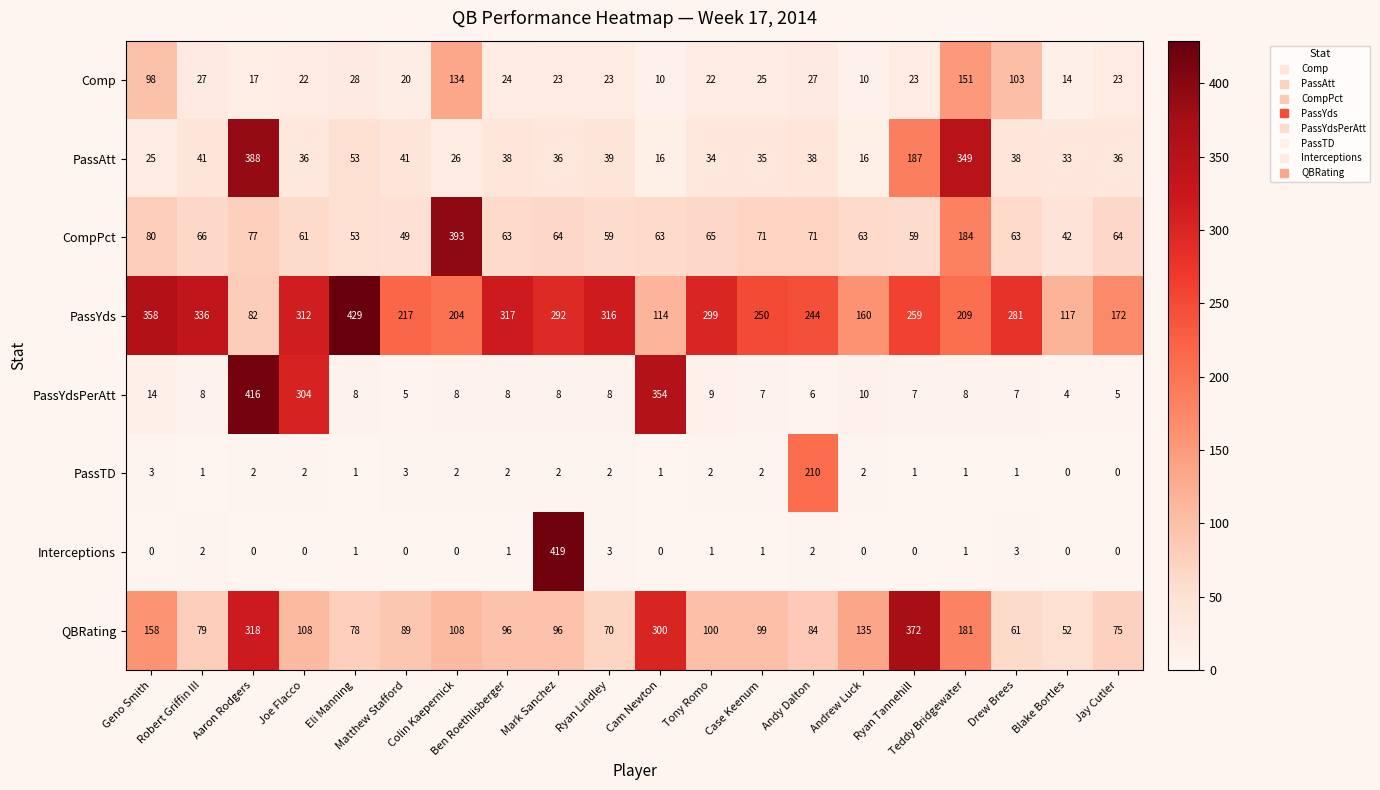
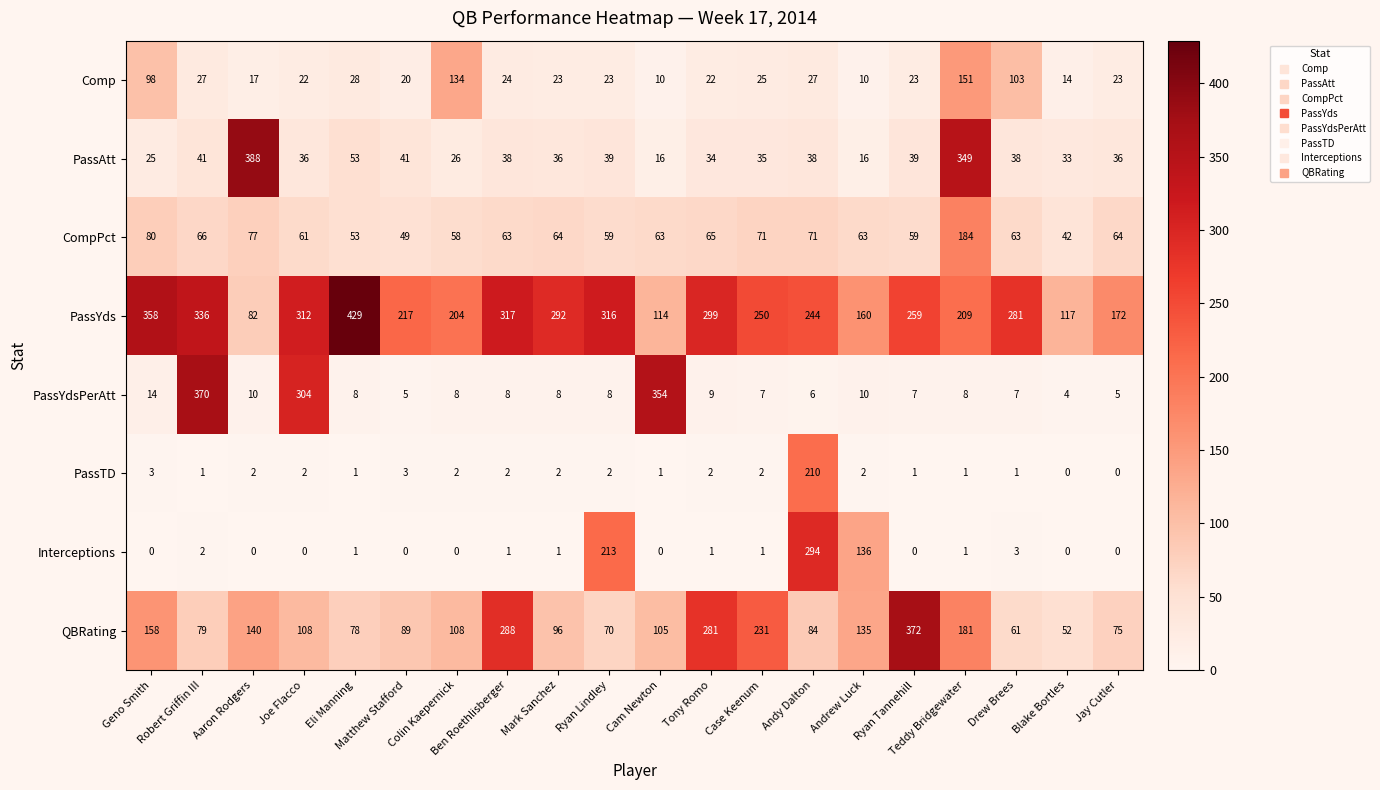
PassAtt, Ryan Tannehill: 187 -> 39
CompPct, Colin Kaepernick: 393 -> 58
PassYdsPerAtt, Robert Griffin III: 8 -> 370
PassYdsPerAtt, Aaron Rodgers: 416 -> 10
Interceptions, Mark Sanchez: 419 -> 1
Interceptions, Ryan Lindley: 3 -> 213
Interceptions, Andy Dalton: 2 -> 294
Interceptions, Andrew Luck: 0 -> 136
QBRating, Aaron Rodgers: 318 -> 140
QBRating, Ben Roethlisberger: 96 -> 288
QBRating, Cam Newton: 300 -> 105
QBRating, Tony Romo: 100 -> 281
QBRating, Case Keenum: 99 -> 231
